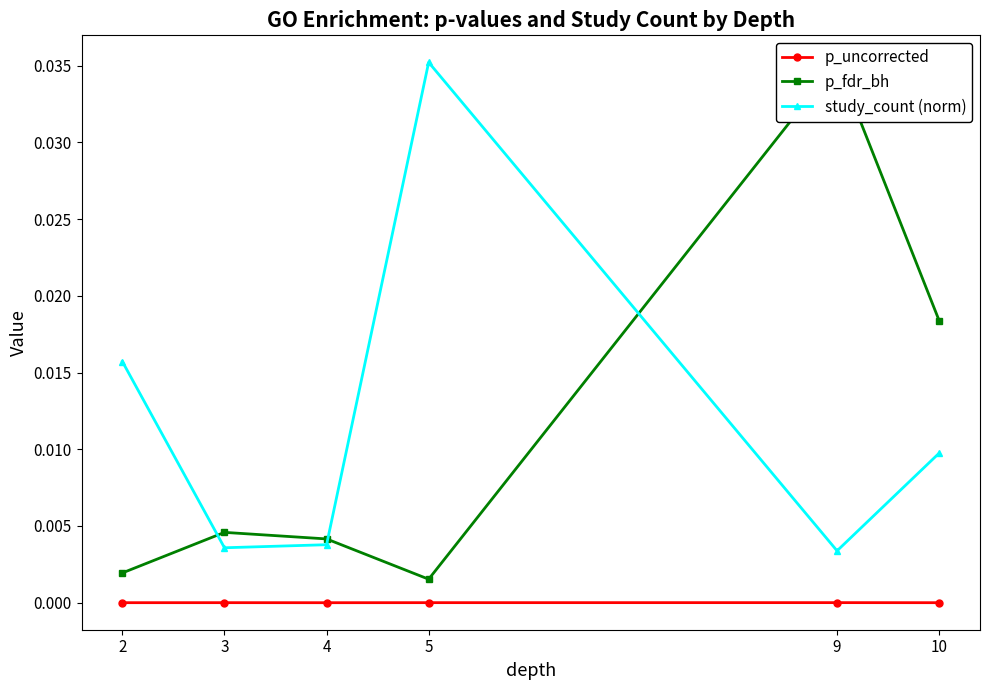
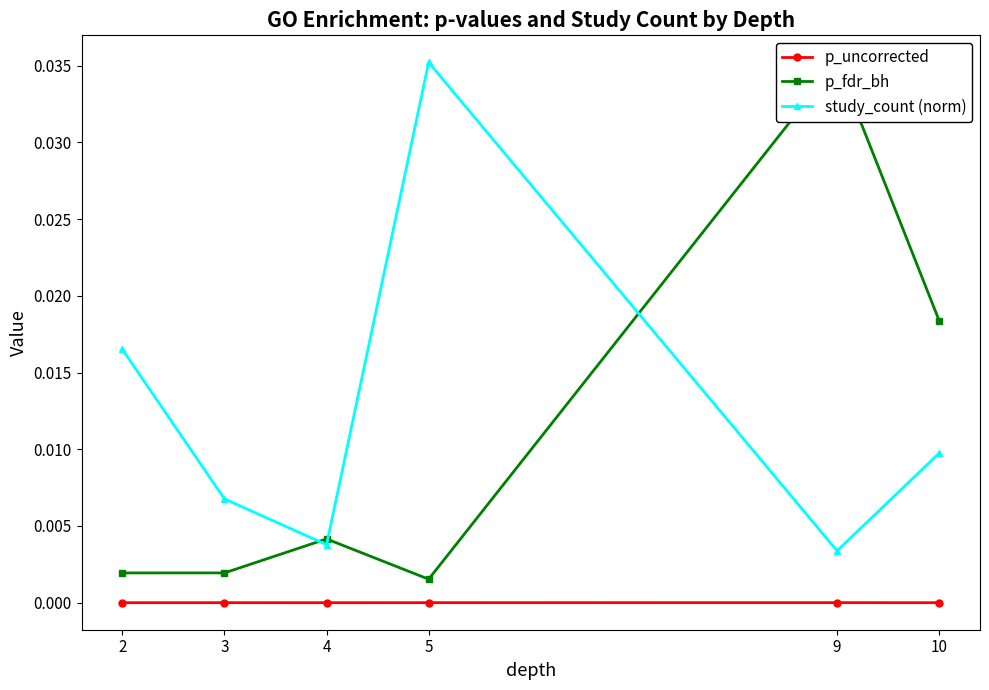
study_count (norm), 2: 0.0157 -> 0.0165
p_fdr_bh, 3: 0.0046 -> 0.0019
study_count (norm), 3: 0.0036 -> 0.0068
